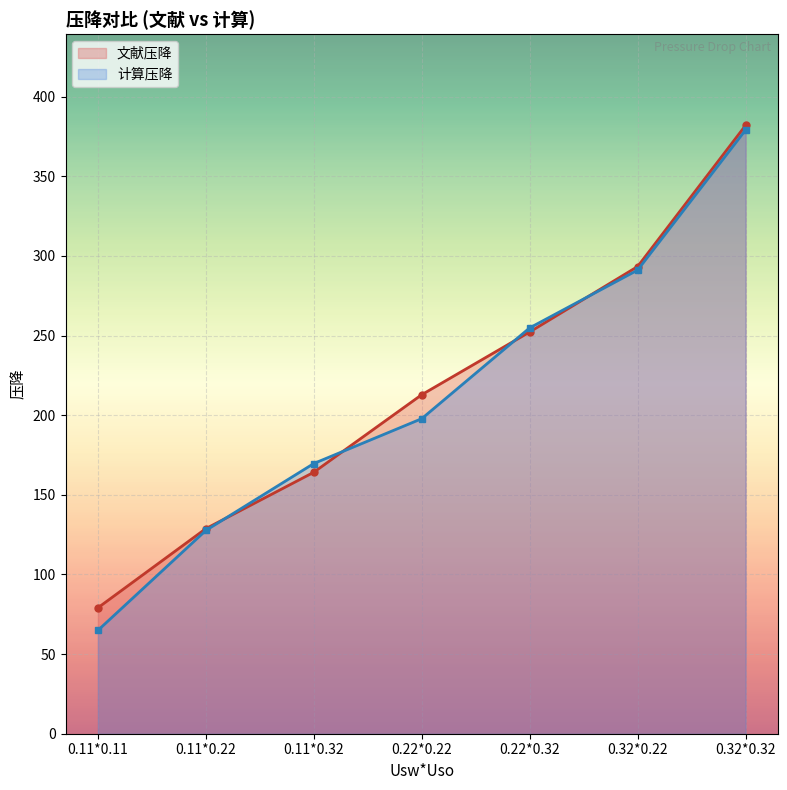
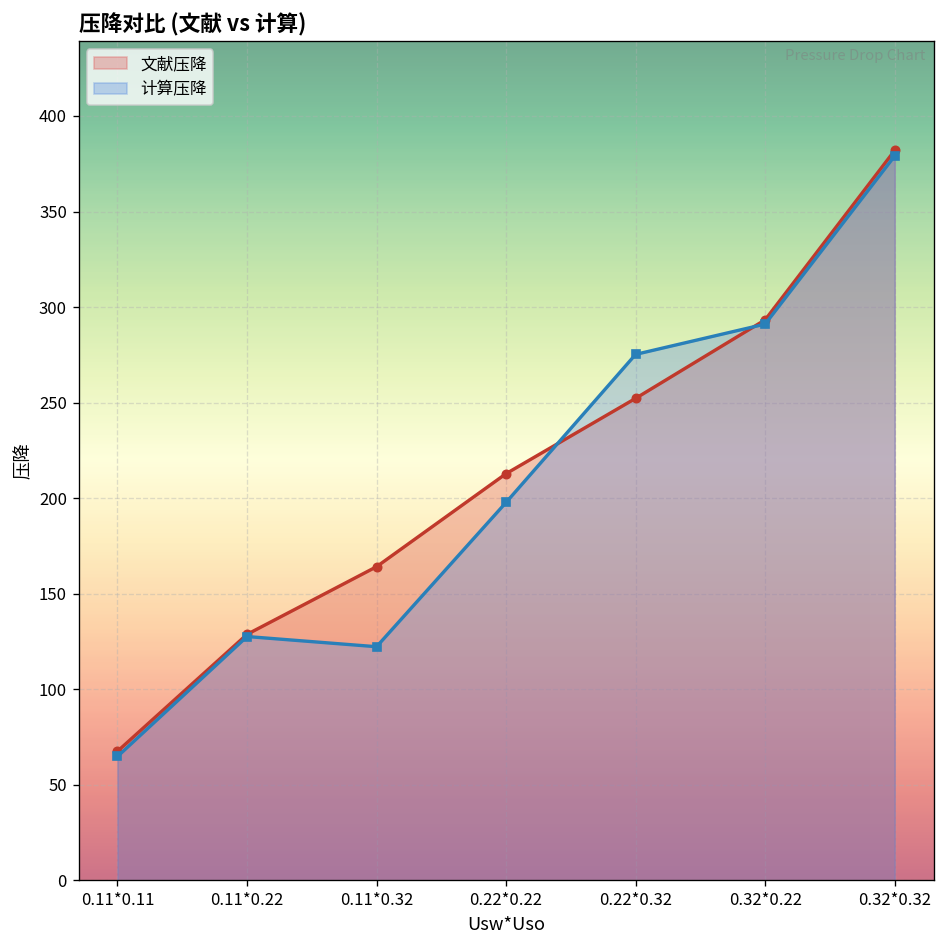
文献压降, 0.11*0.11: 79 -> 68
计算压降, 0.11*0.32: 170 -> 122
计算压降, 0.22*0.32: 255 -> 275
